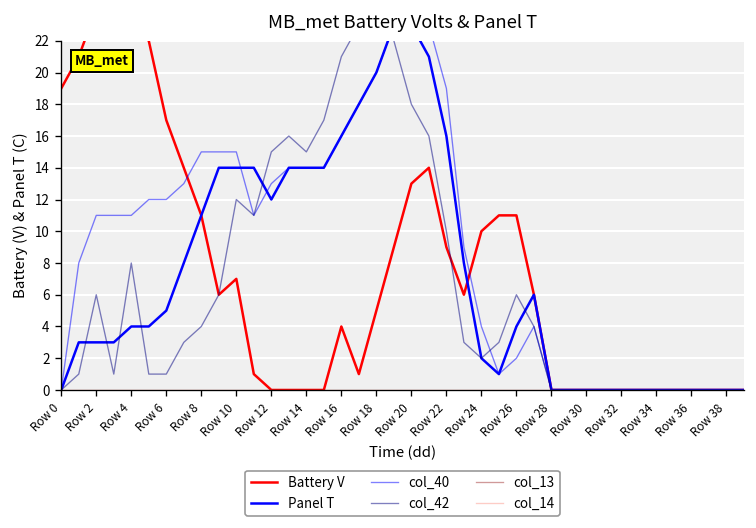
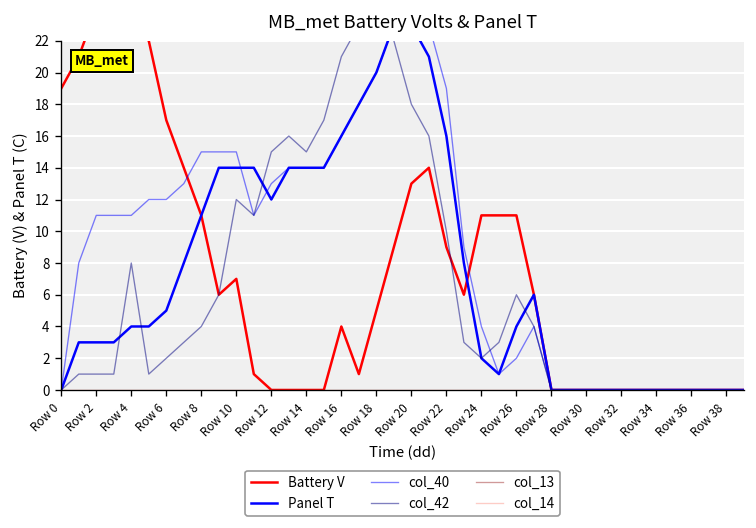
col_42, Row 2: 6 -> 1
col_42, Row 6: 1 -> 2
Battery V, Row 24: 10 -> 11
